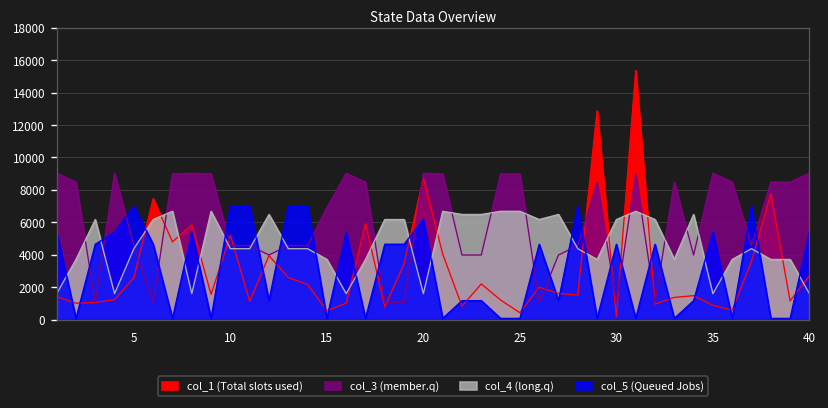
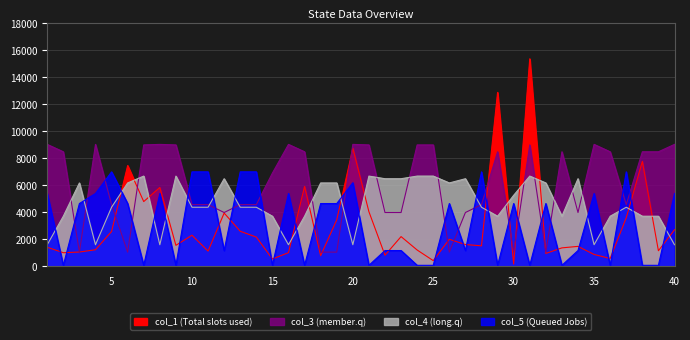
col_1 (Total slots used), 10: 5200 -> 2300
col_4 (long.q), 30: 6200 -> 5300
